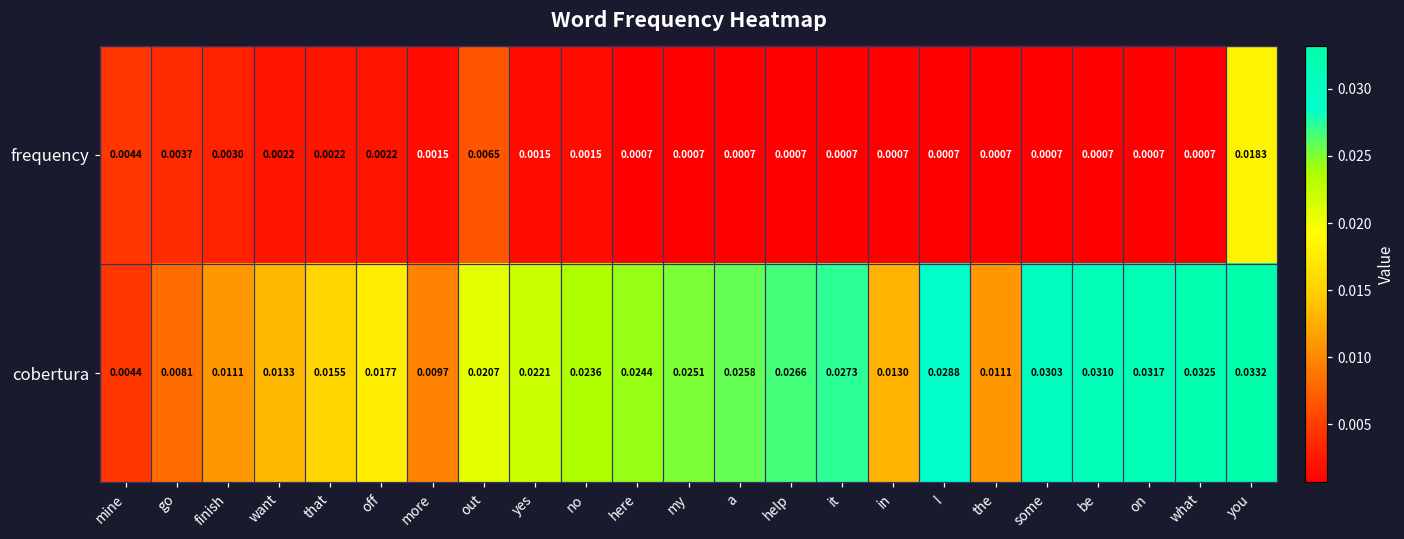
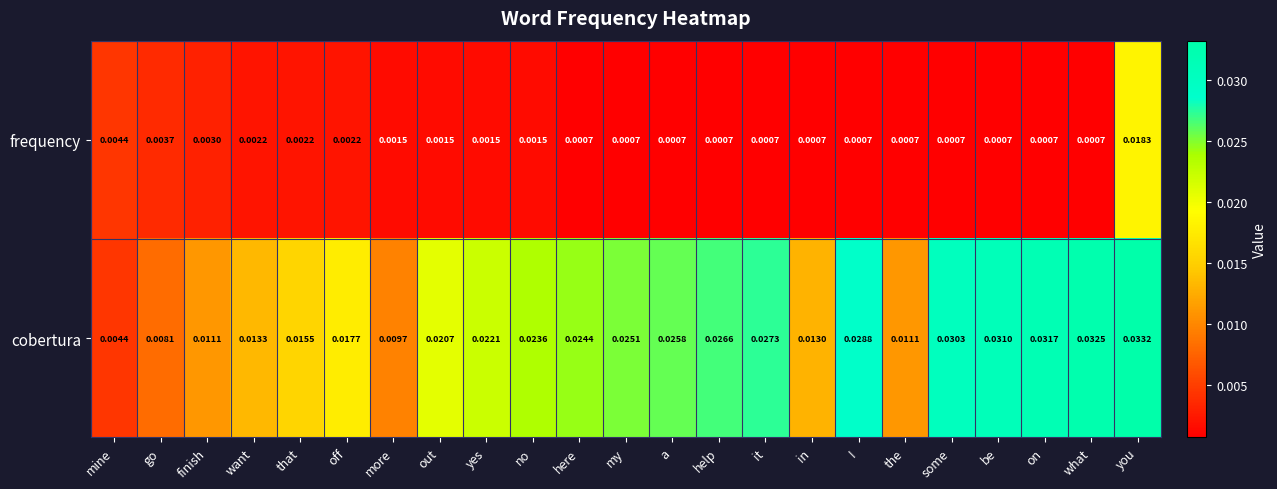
frequency, out: 0.0065 -> 0.0015
